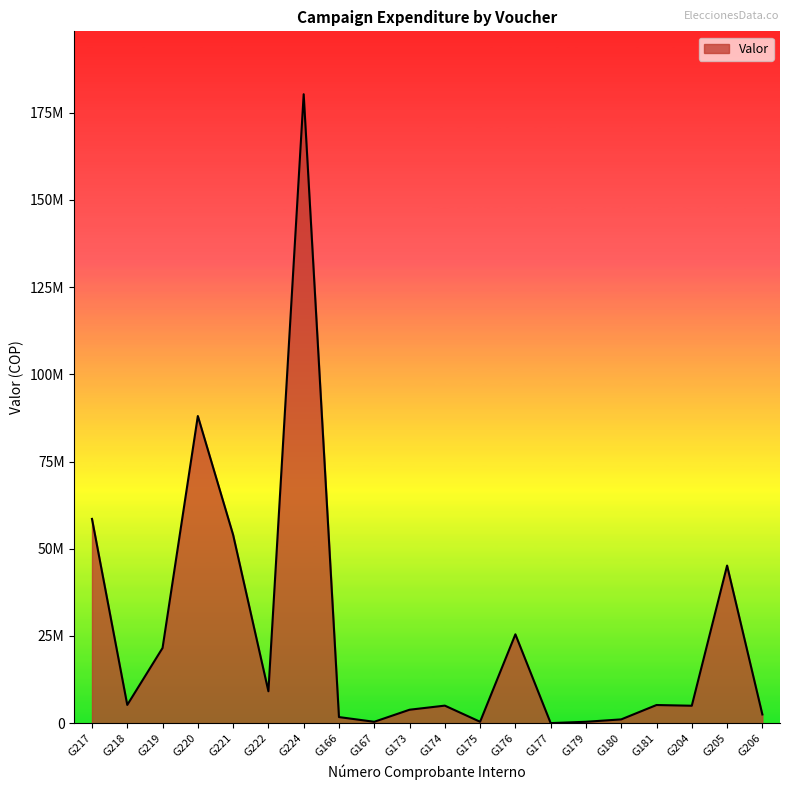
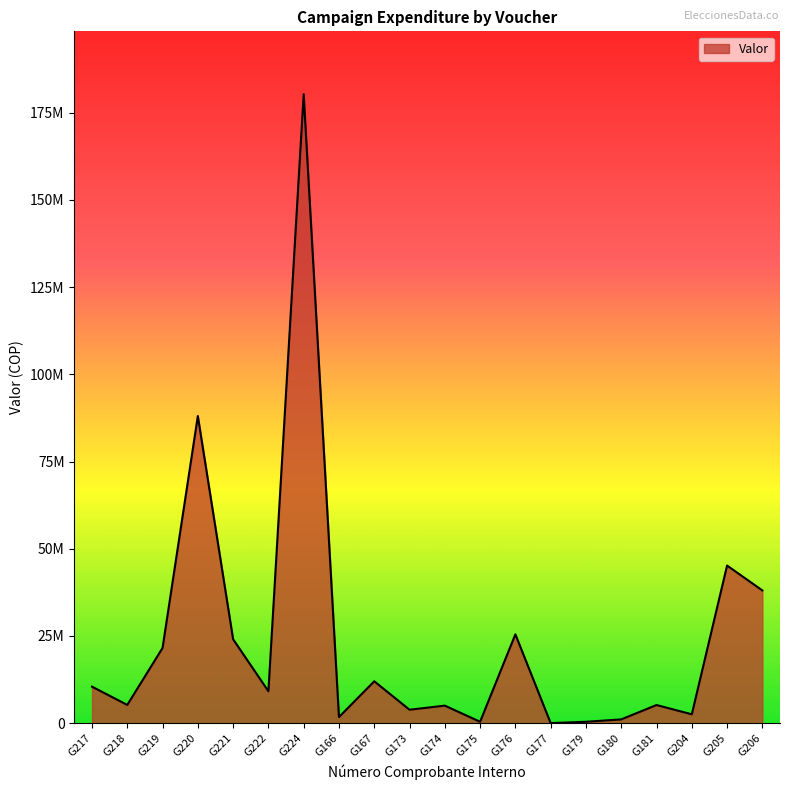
G217: 59000000 -> 10000000
G221: 54000000 -> 24000000
G167: 0 -> 12000000
G204: 5000000 -> 3000000
G206: 3000000 -> 38000000
